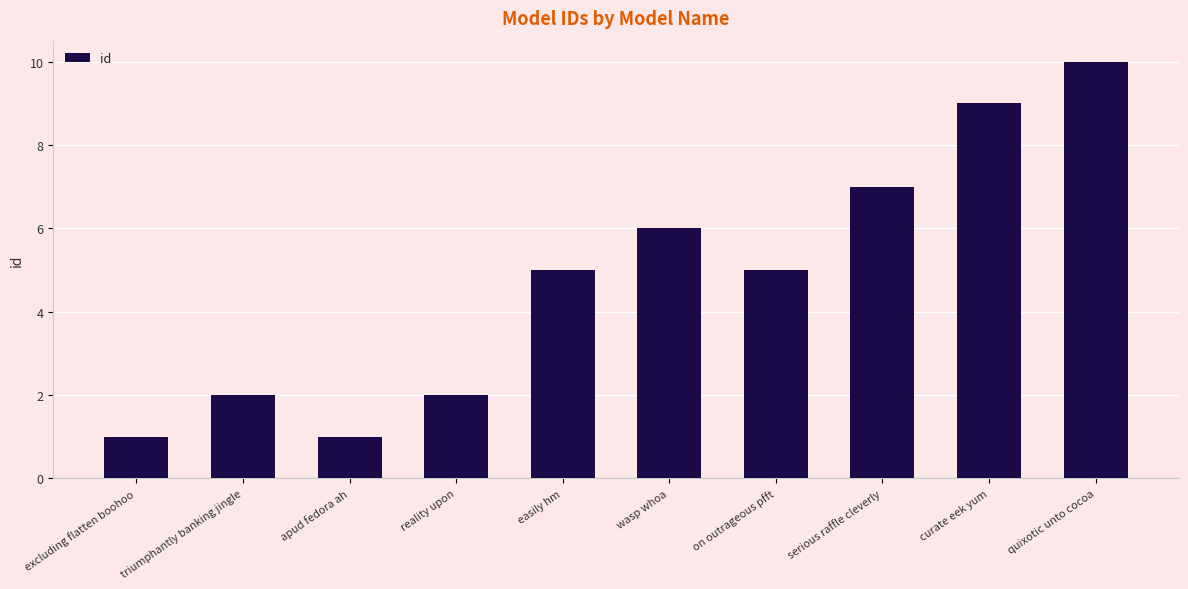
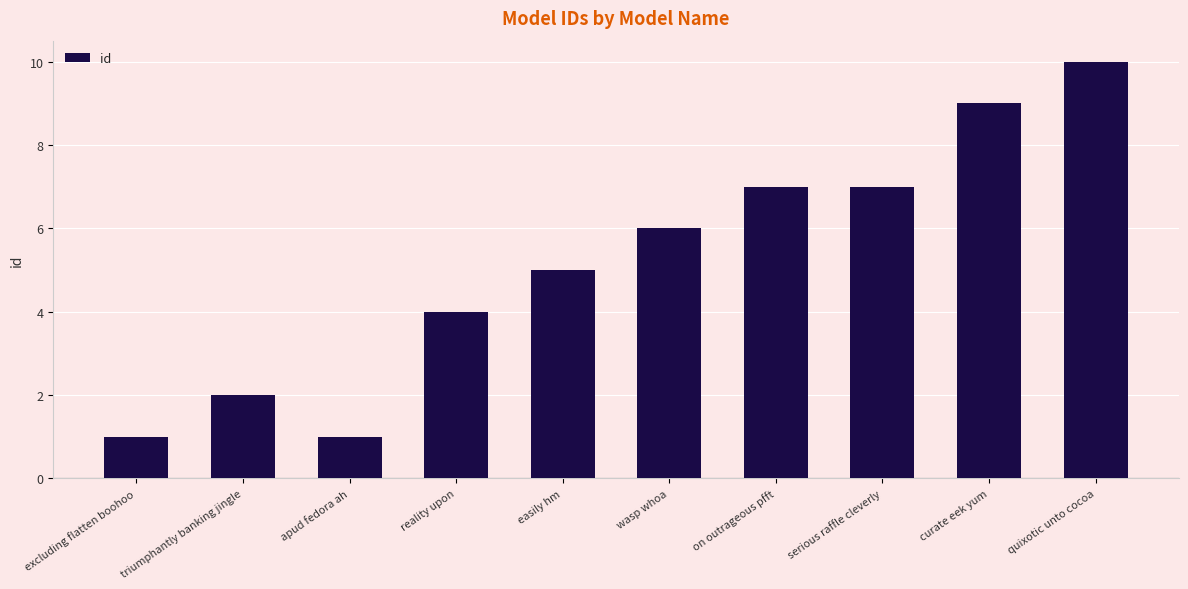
reality upon: 2 -> 4
on outrageous pfft: 5 -> 7
